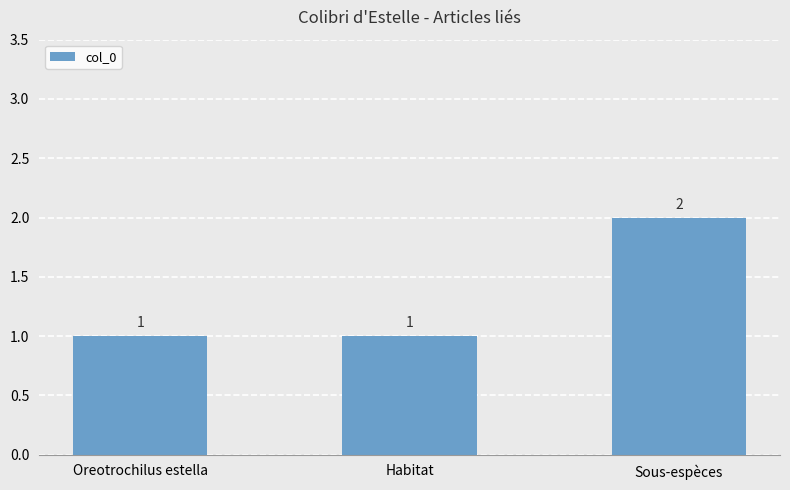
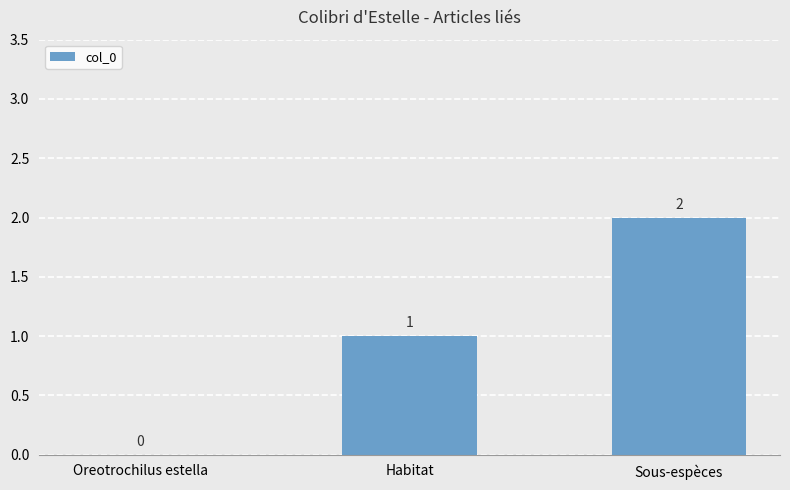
Oreotrochilus estella: 1 -> 0
